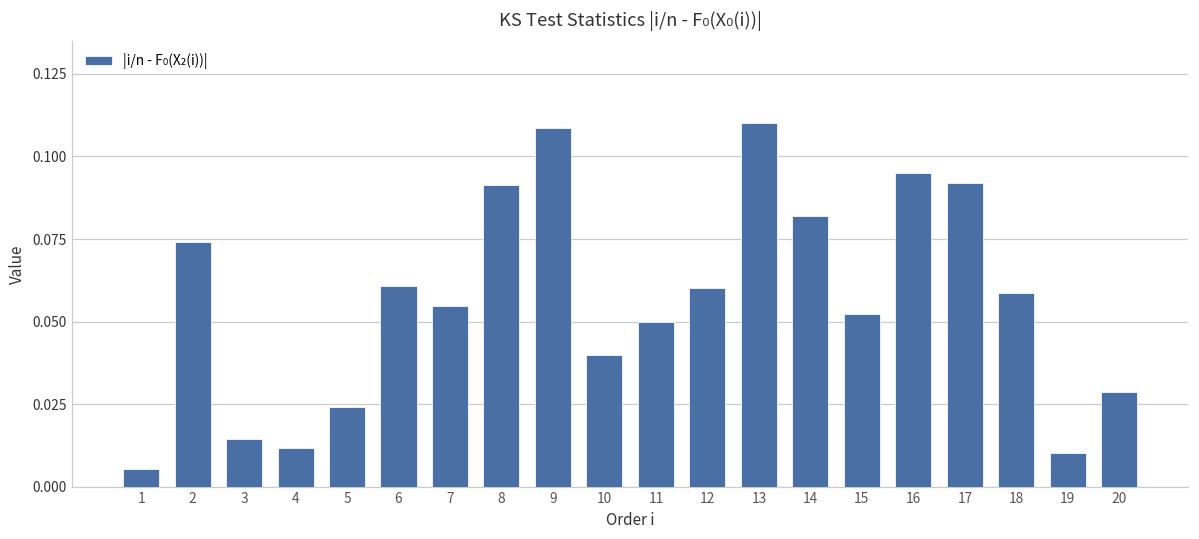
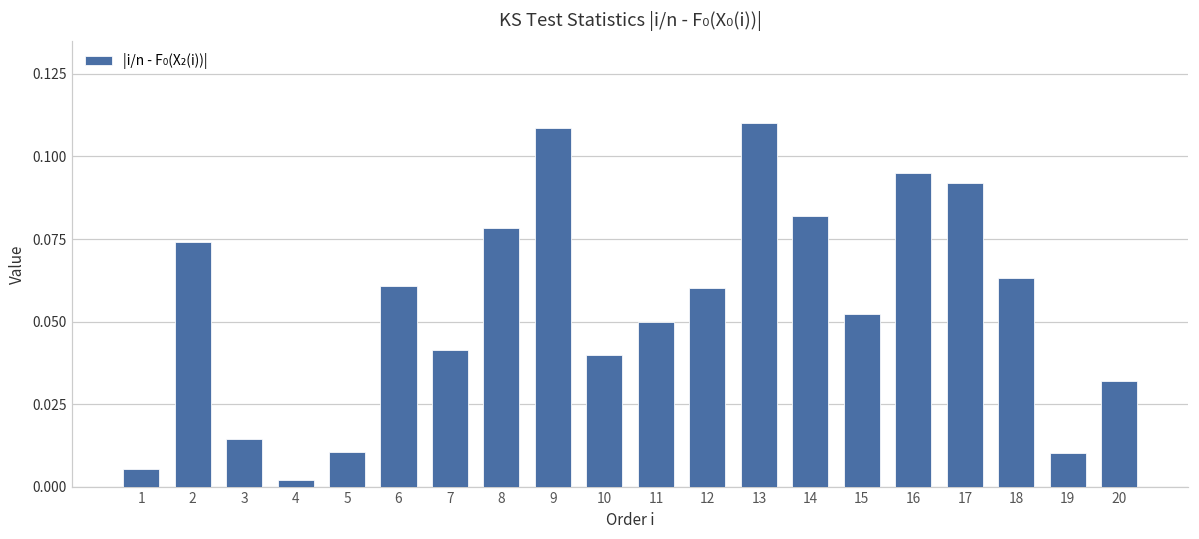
4: 0.012 -> 0.002
5: 0.024 -> 0.011
7: 0.055 -> 0.041
8: 0.091 -> 0.078
18: 0.059 -> 0.063
20: 0.029 -> 0.032
